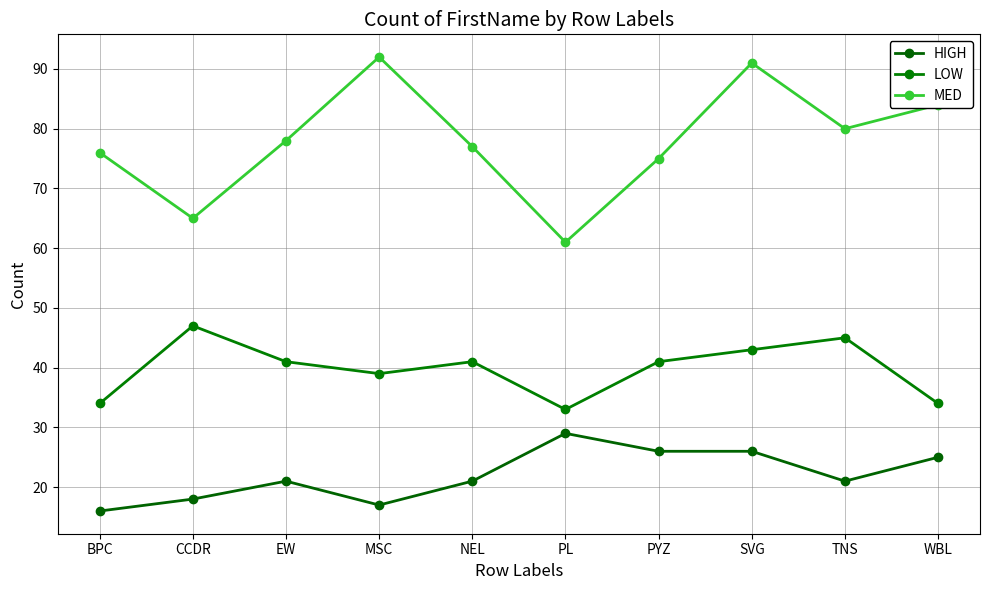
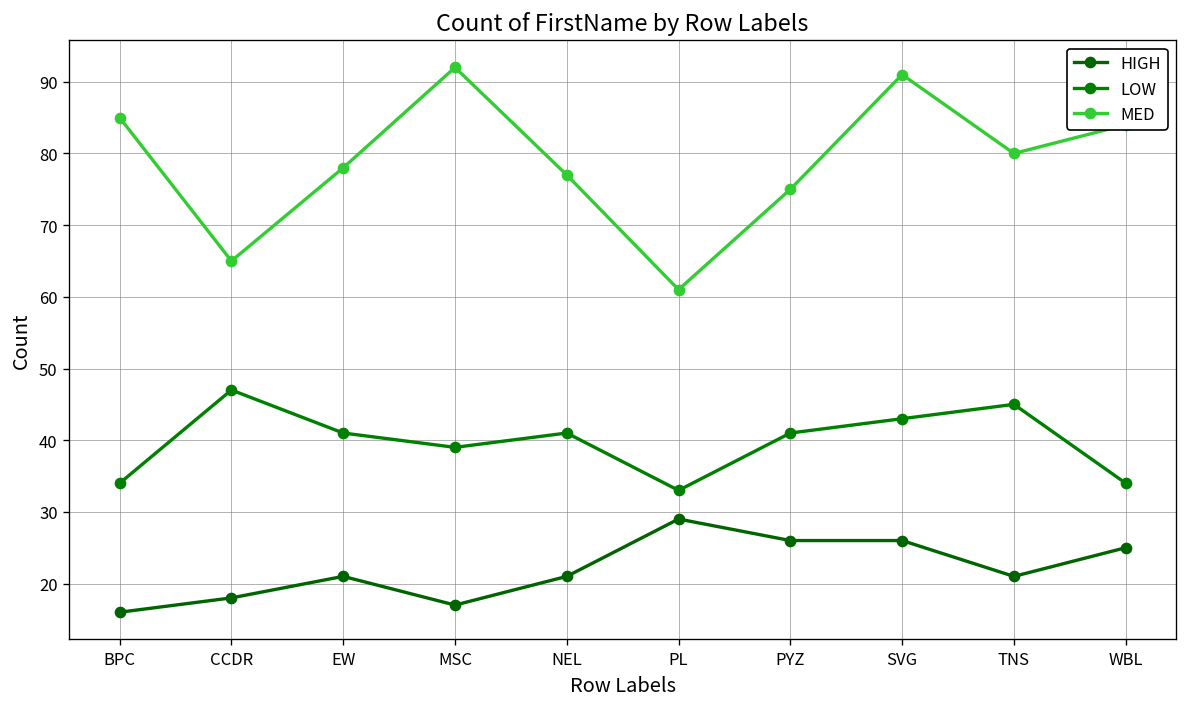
MED, BPC: 76 -> 85
